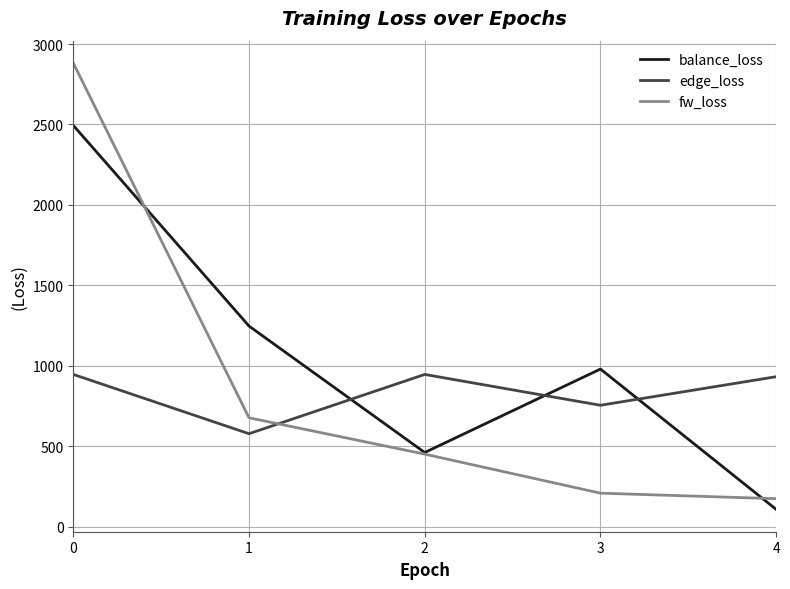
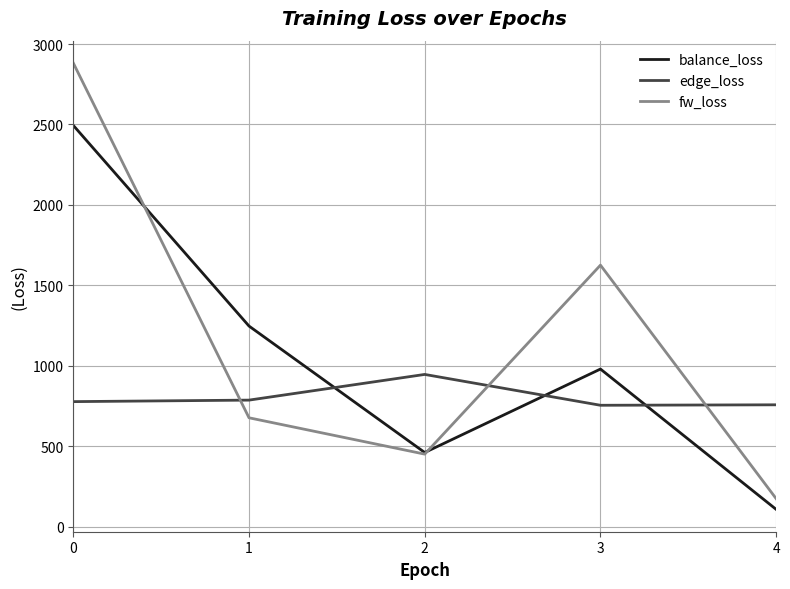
edge_loss, 0: 950 -> 780
edge_loss, 1: 580 -> 790
fw_loss, 3: 210 -> 1630
edge_loss, 4: 930 -> 760
